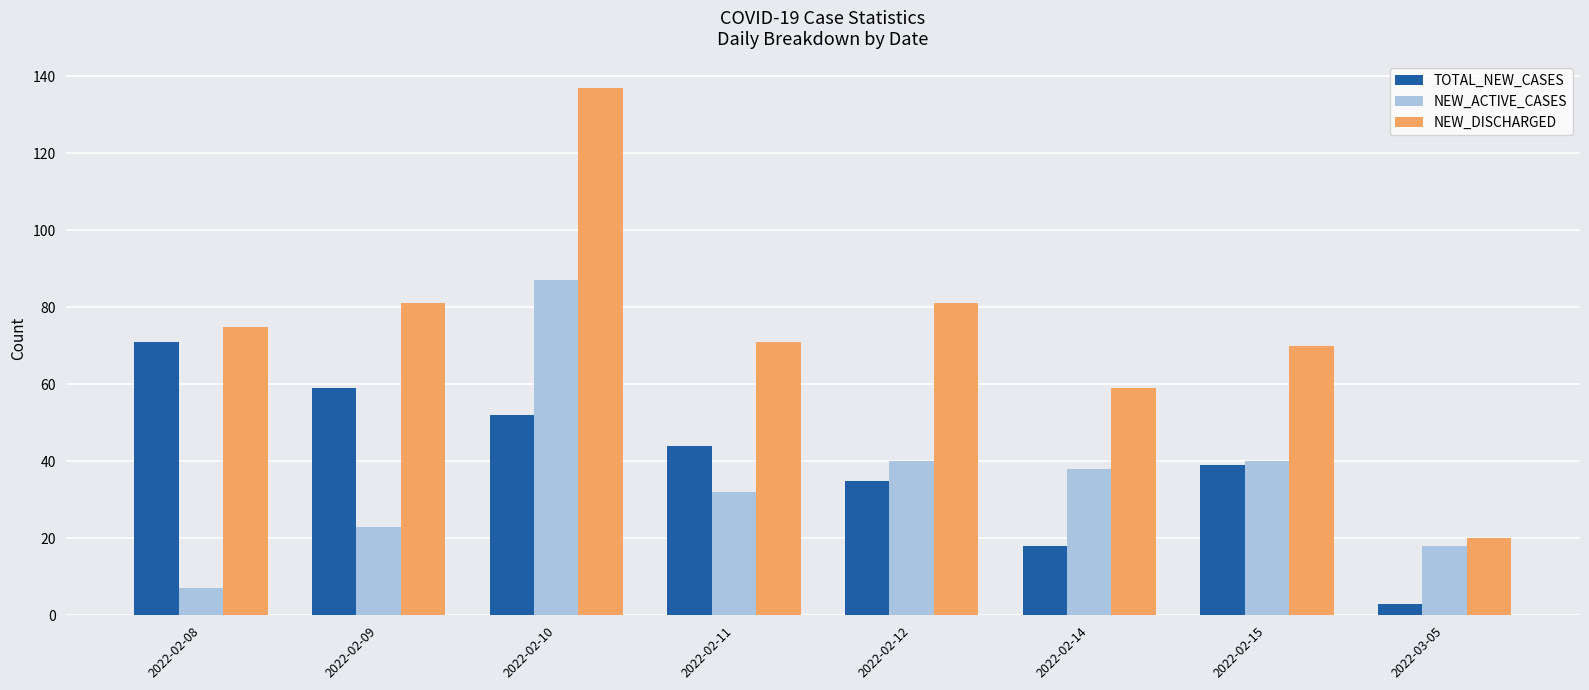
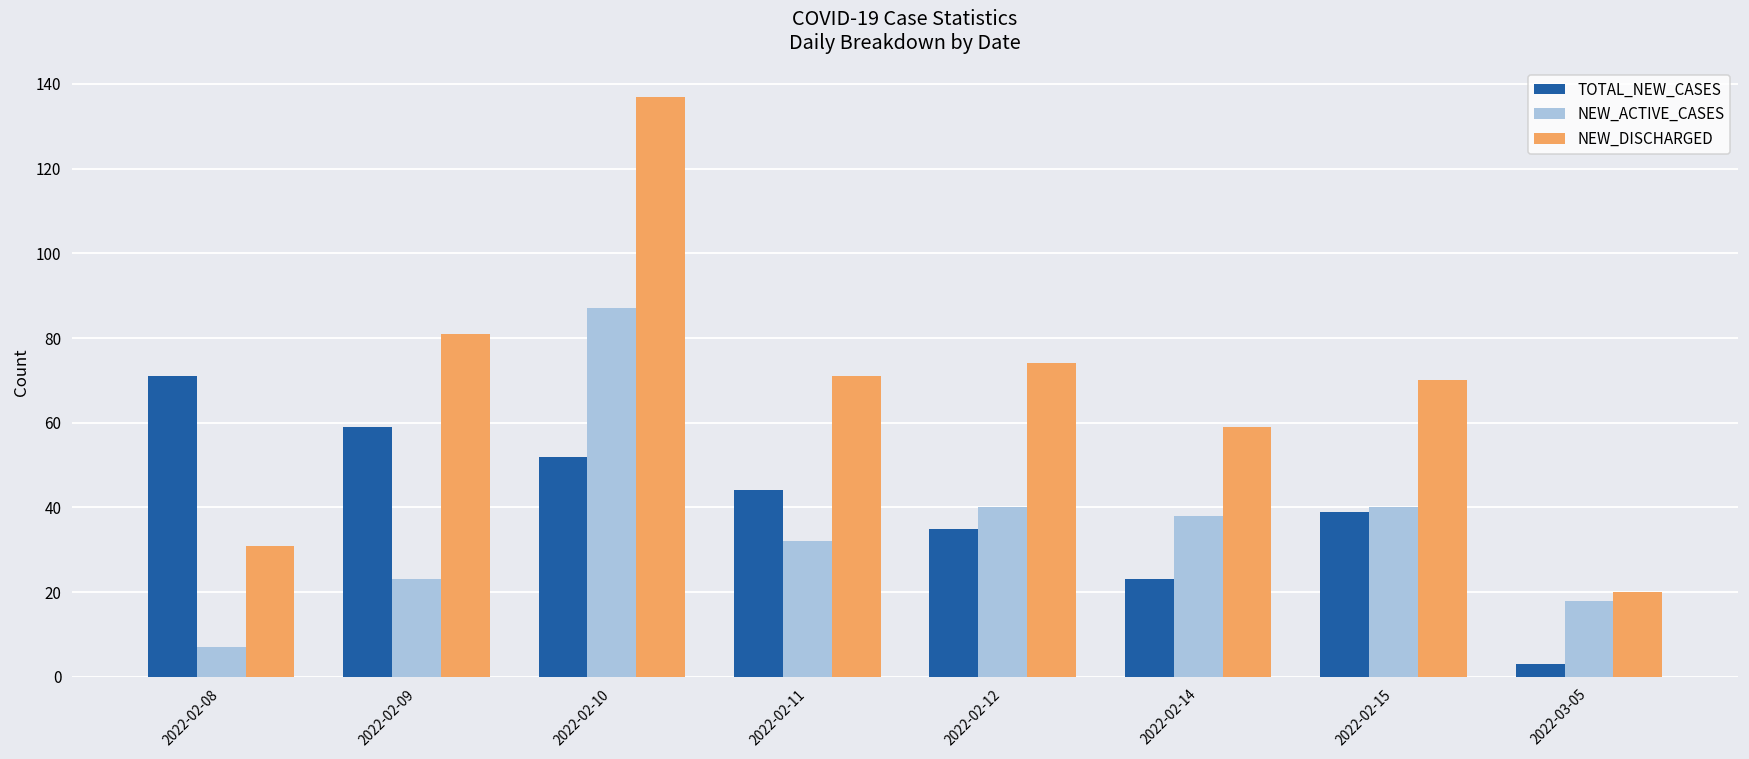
NEW_DISCHARGED, 2022-02-08: 75 -> 31
NEW_DISCHARGED, 2022-02-12: 81 -> 74
TOTAL_NEW_CASES, 2022-02-14: 18 -> 23
